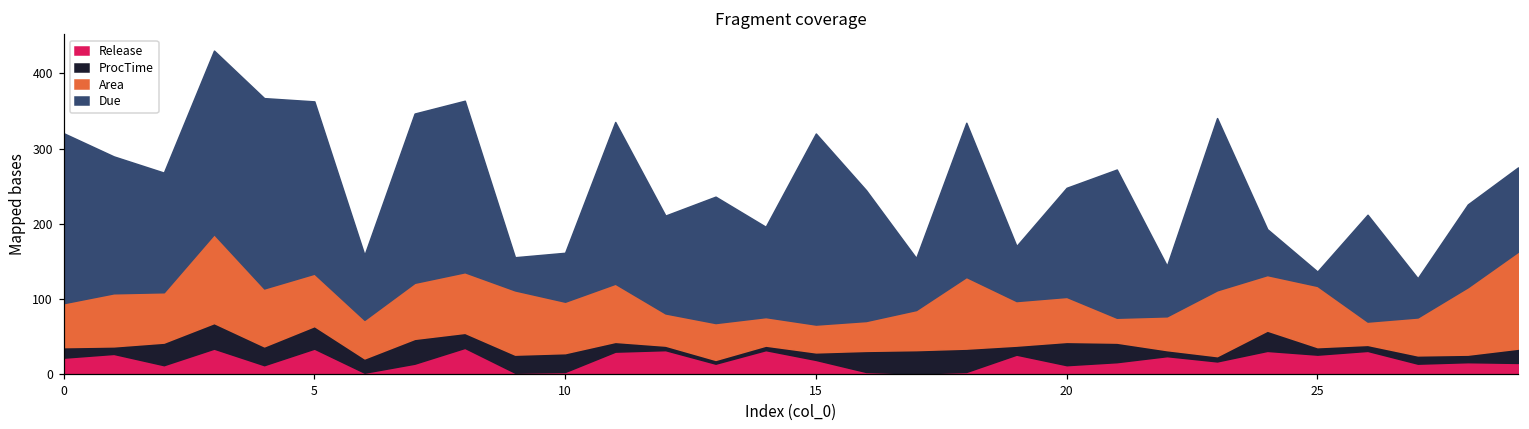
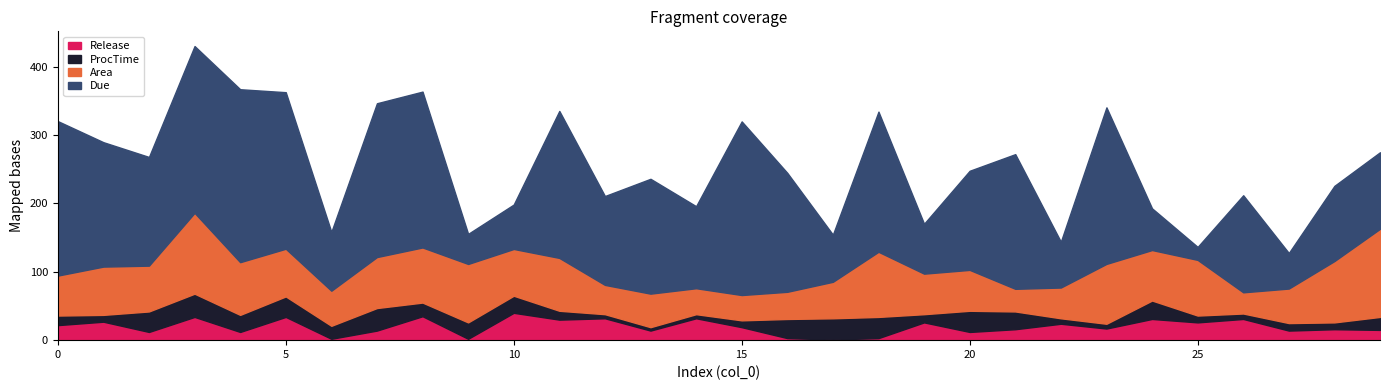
Release, 10: 0 -> 40
